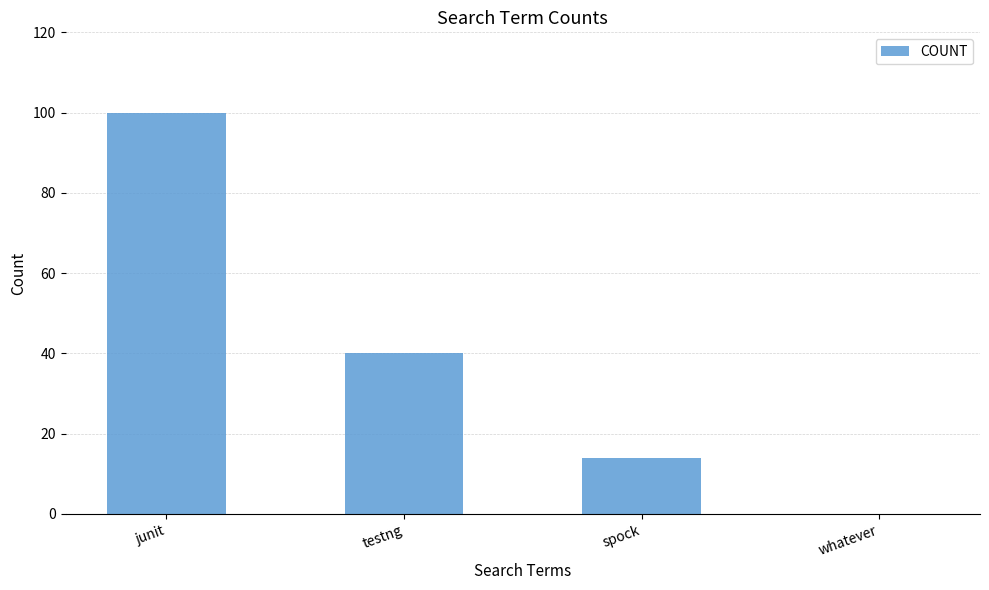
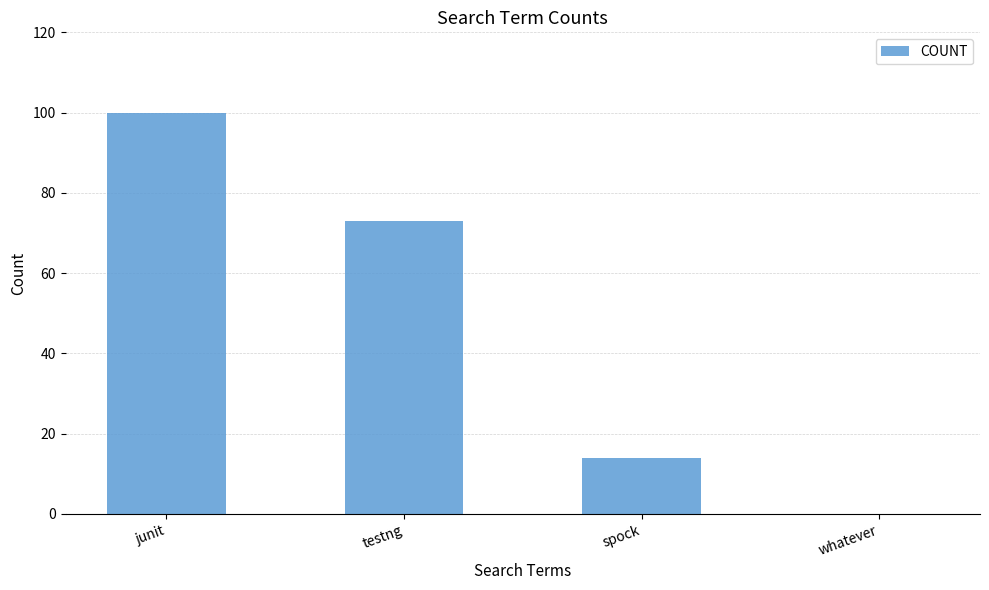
testng: 40 -> 73
